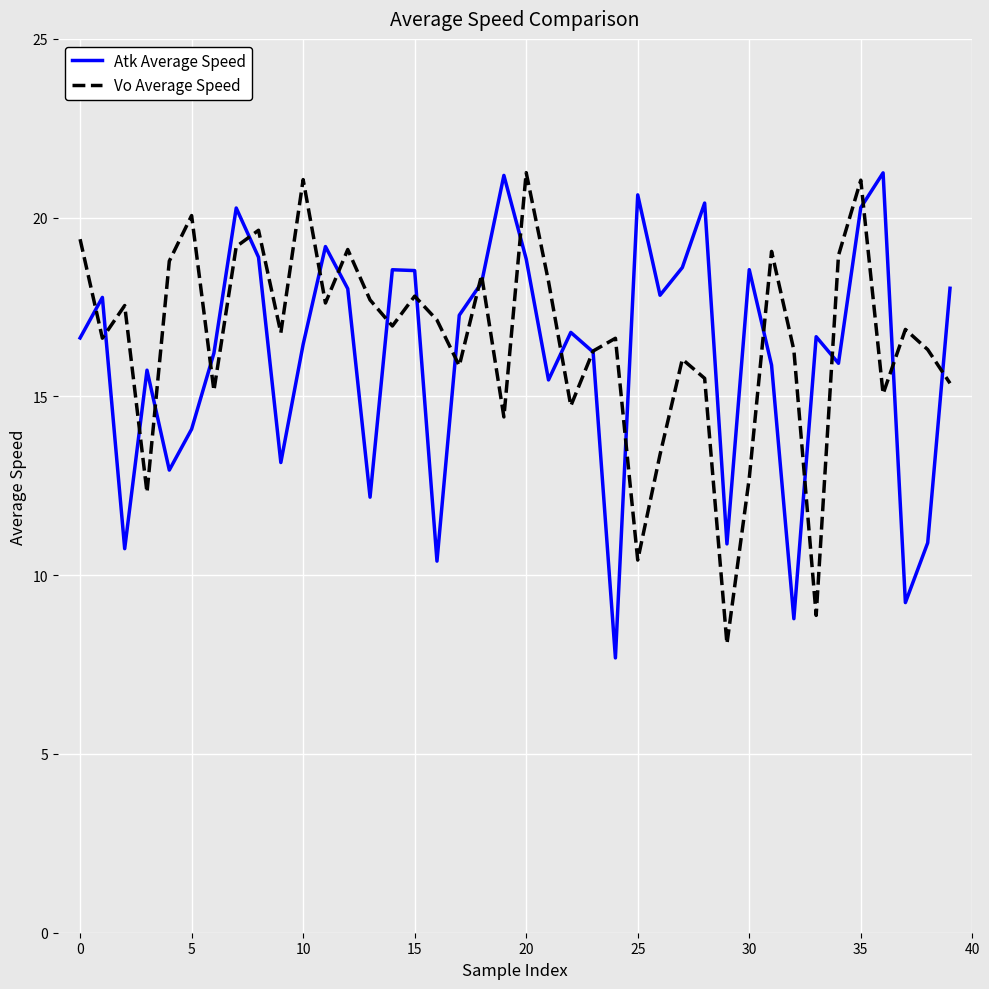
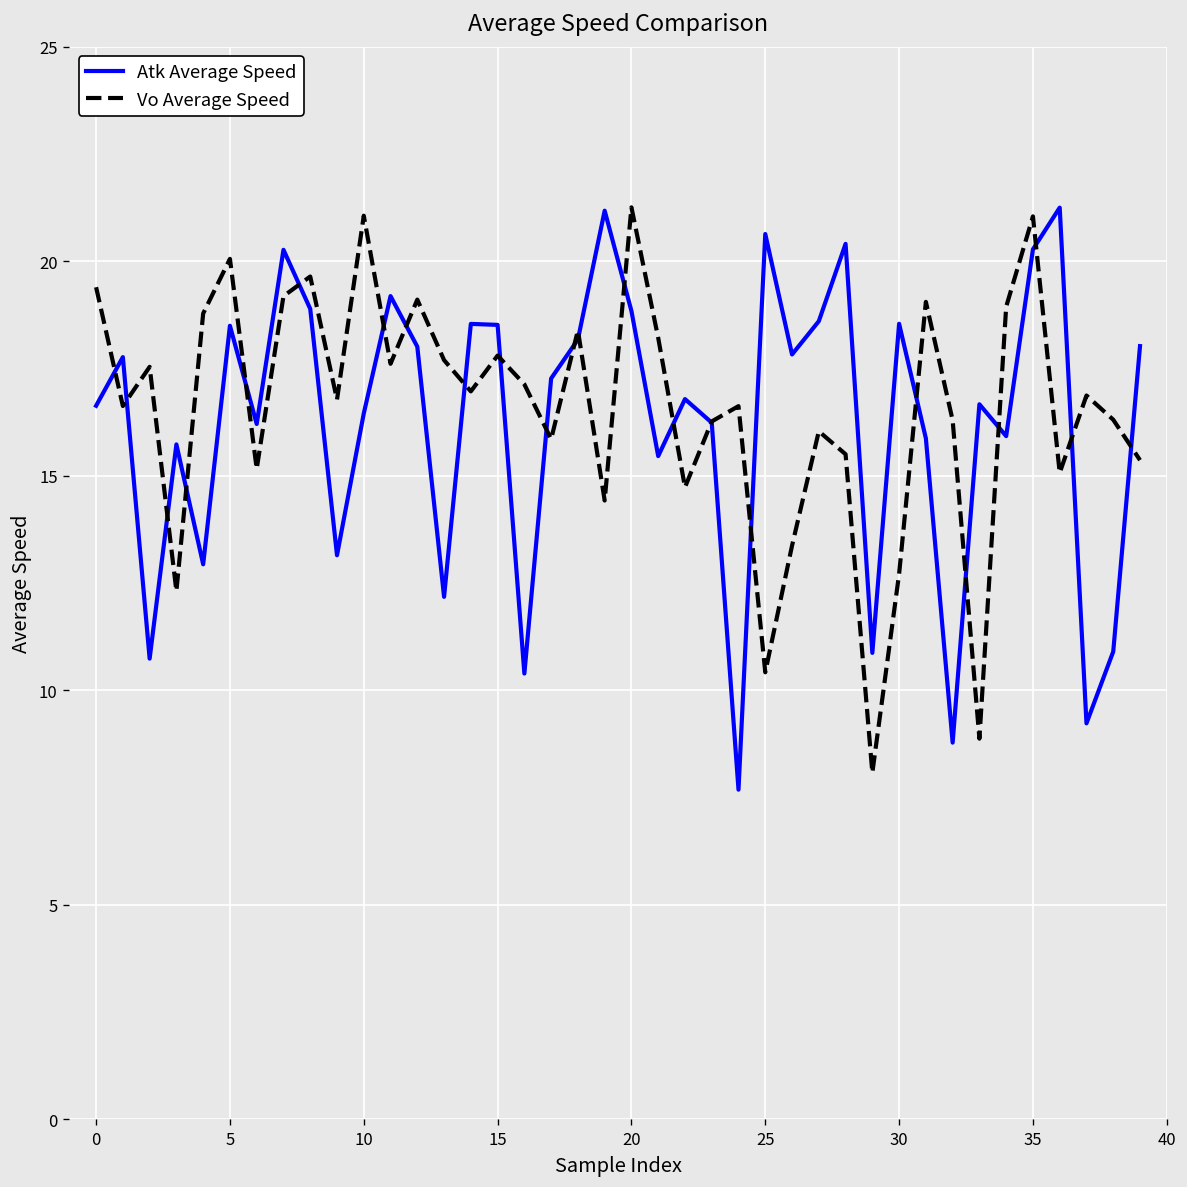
Atk Average Speed, 5: 14.1 -> 18.5
